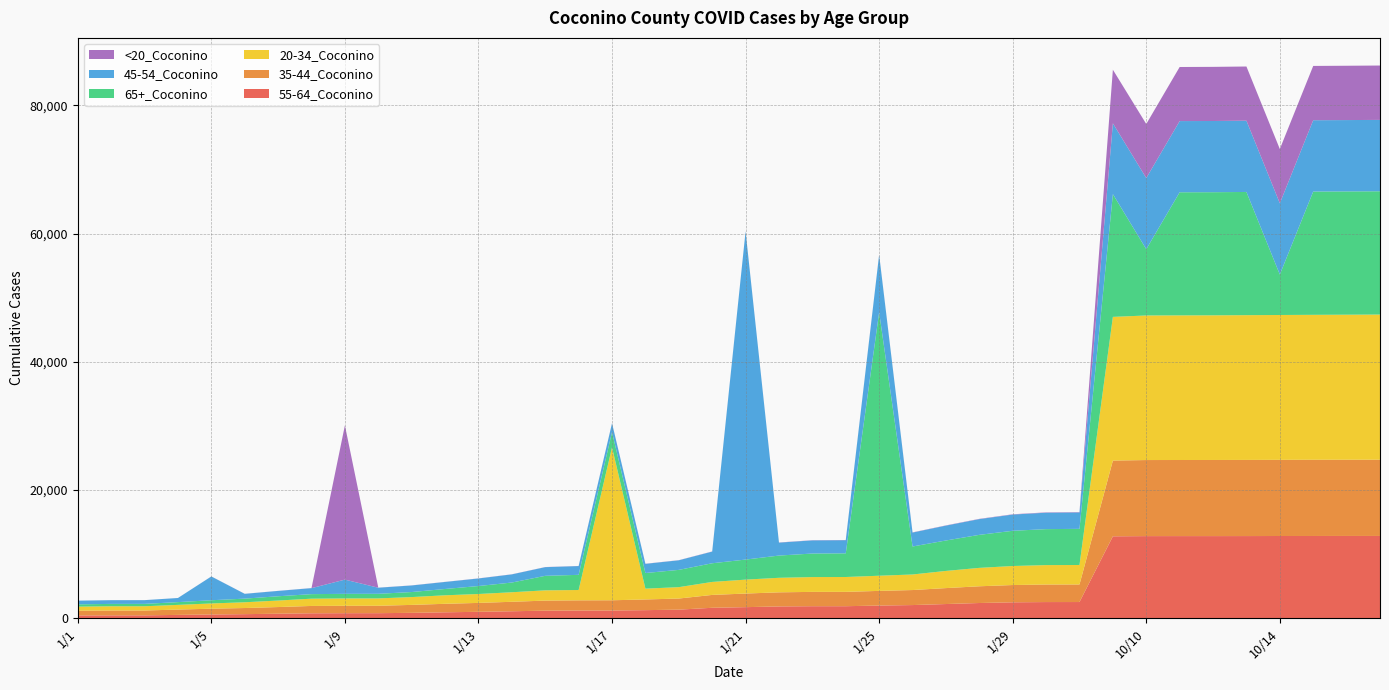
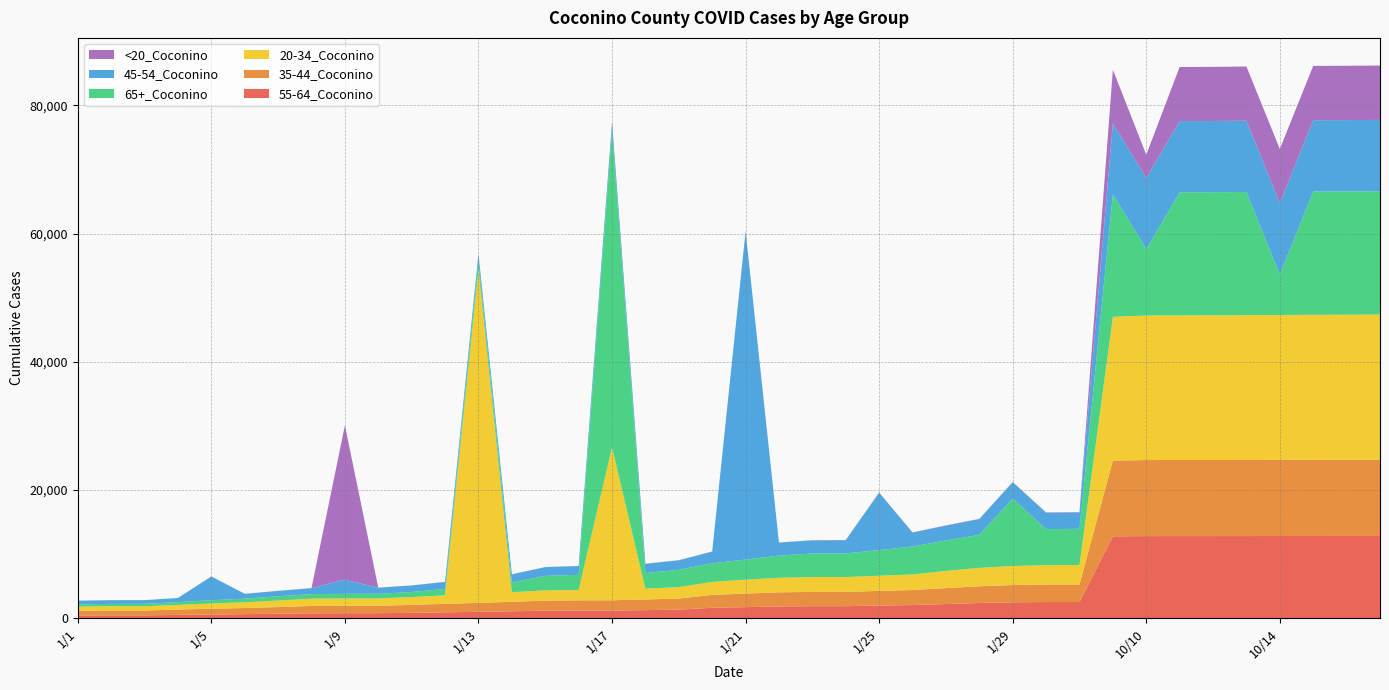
20-34_Coconino, 1/13: 1,000 -> 52,000
65+_Coconino, 1/17: 2,000 -> 49,000
65+_Coconino, 1/25: 41,000 -> 4,000
65+_Coconino, 1/29: 5,000 -> 11,000
<20_Coconino, 10/10: 8,000 -> 4,000
